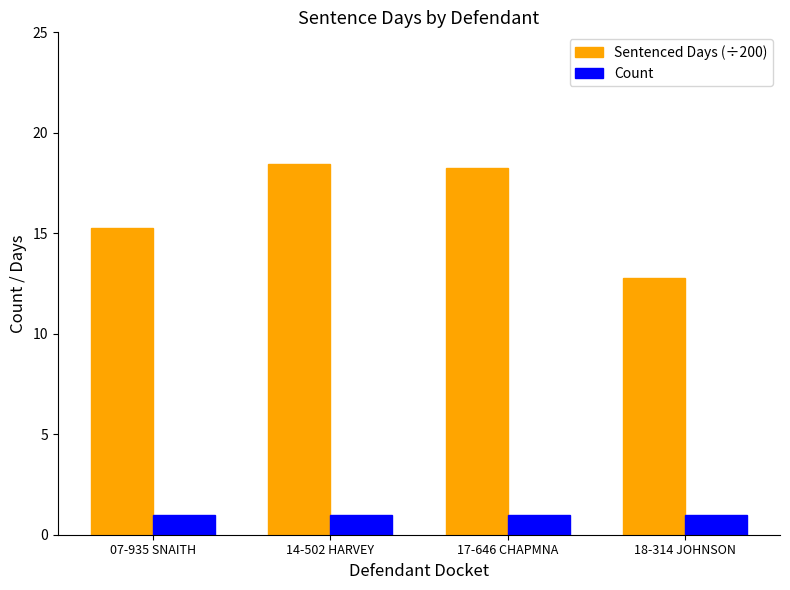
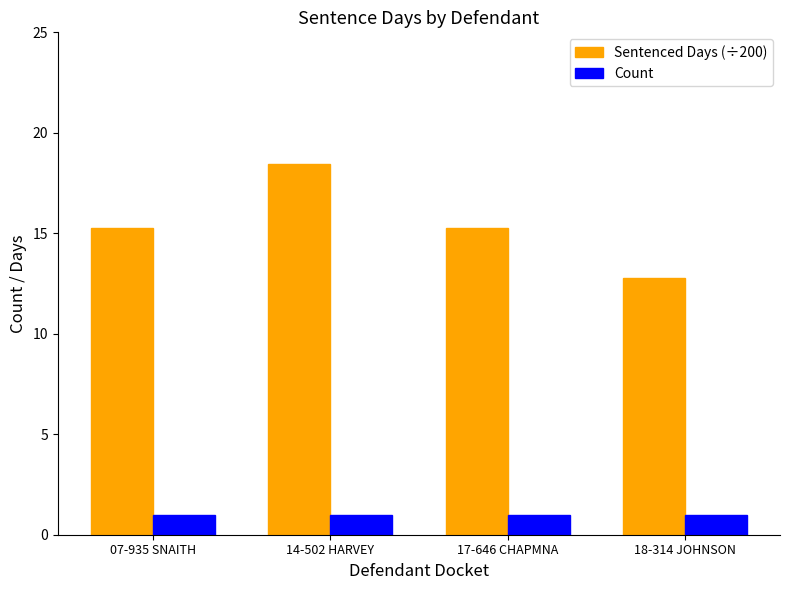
Sentenced Days (÷200), 17-646 CHAPMNA: 18.3 -> 15.3
